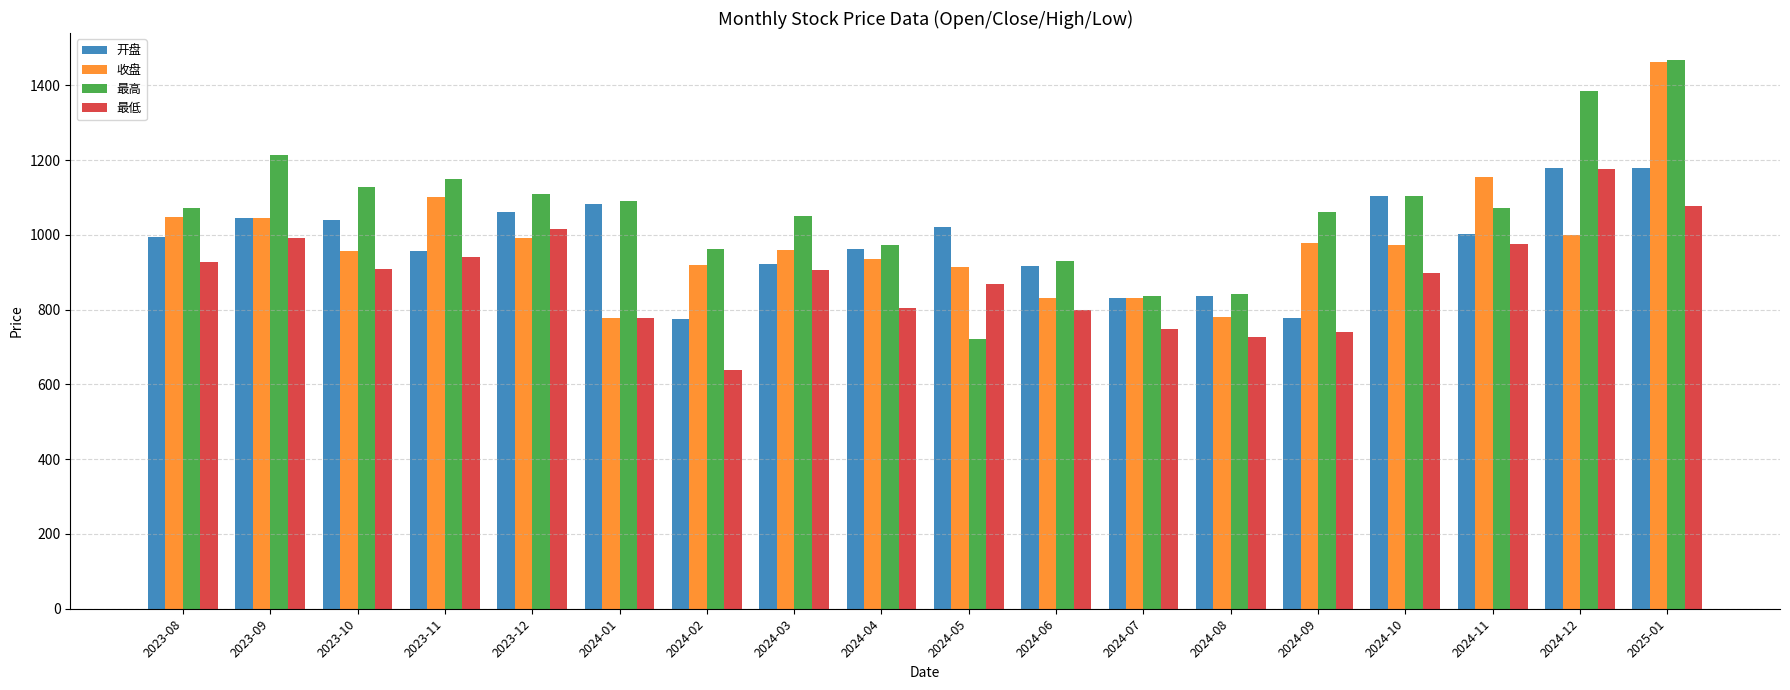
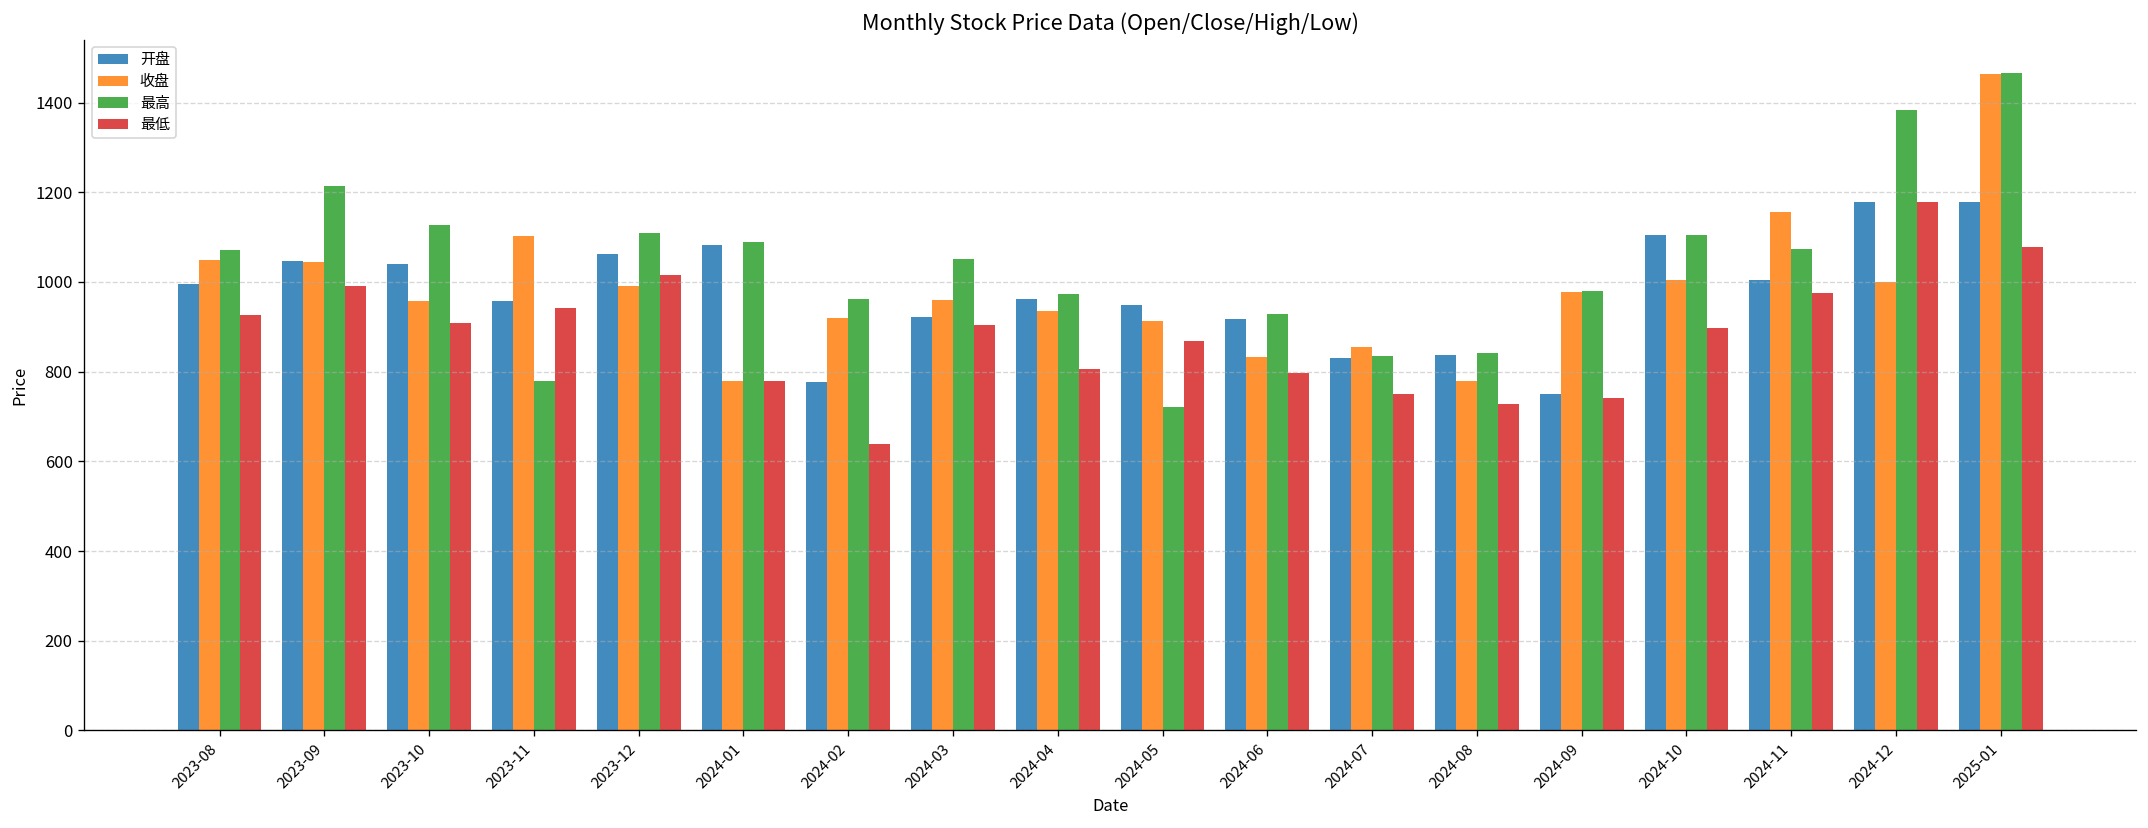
最高, 2023-11: 1150 -> 780
开盘, 2024-05: 1020 -> 950
收盘, 2024-07: 830 -> 860
开盘, 2024-09: 780 -> 750
最高, 2024-09: 1060 -> 980
收盘, 2024-10: 970 -> 1000
